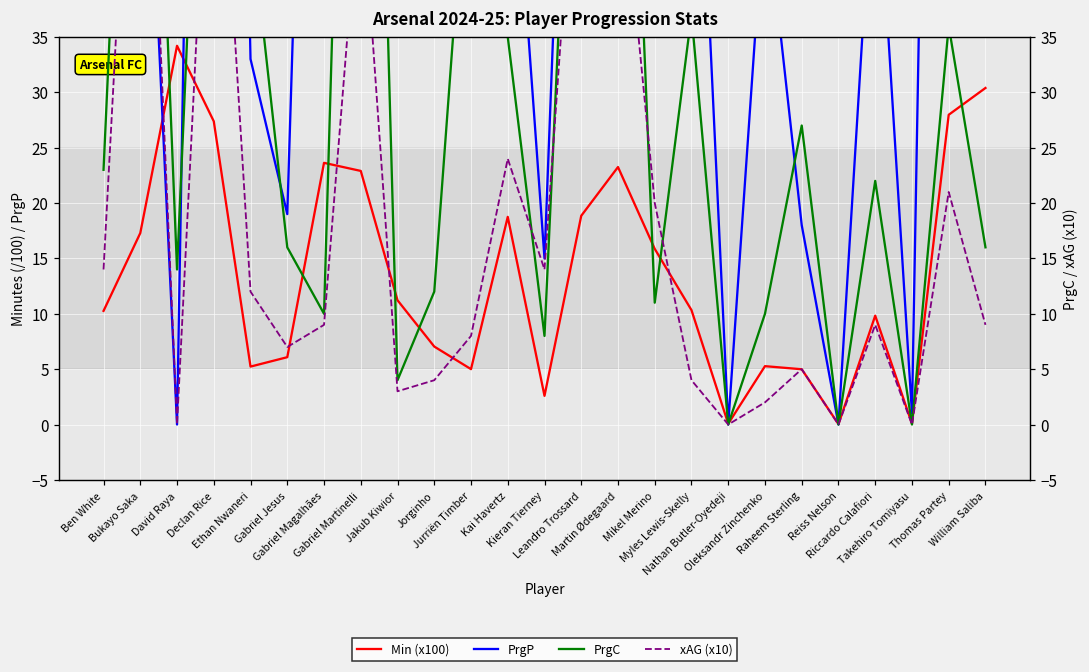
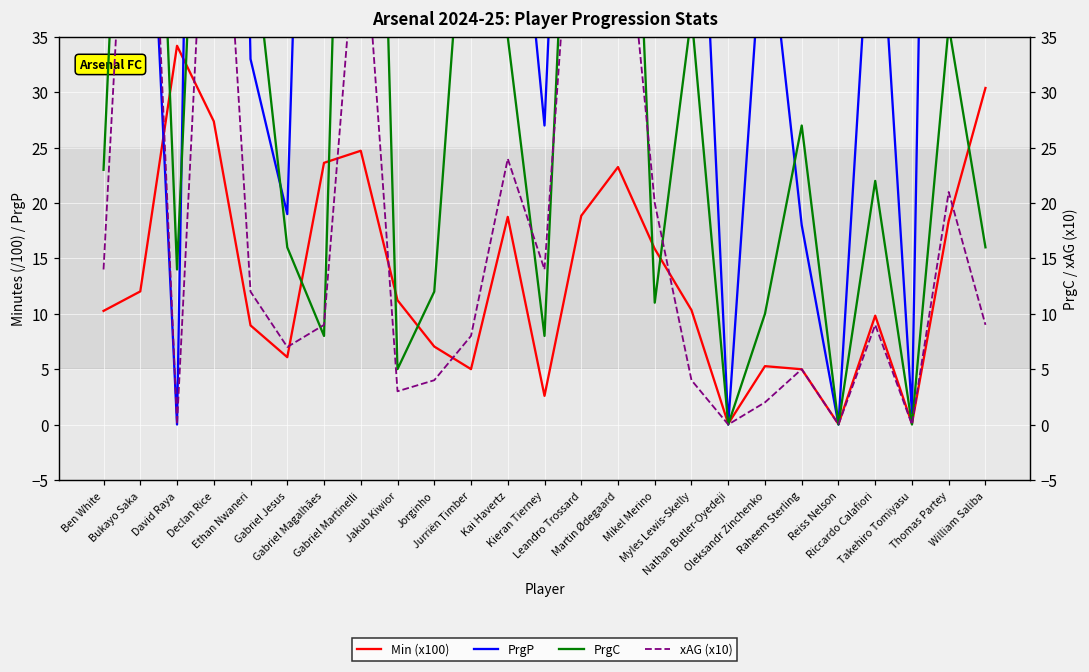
Min (x100), Bukayo Saka: 17.3 -> 12.0
Min (x100), Ethan Nwaneri: 5.2 -> 9.0
Min (x100), Gabriel Martinelli: 22.9 -> 24.7
PrgP, Kieran Tierney: 15 -> 27
Min (x100), Thomas Partey: 28.0 -> 18.4
PrgC, Gabriel Magalhães: 10 -> 8
PrgC, Jakub Kiwior: 4 -> 5
